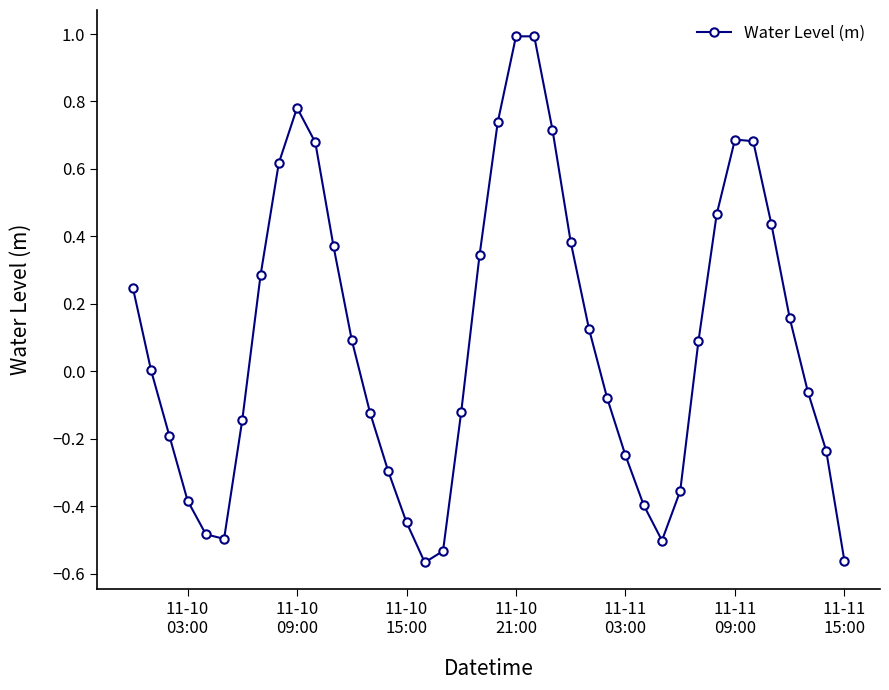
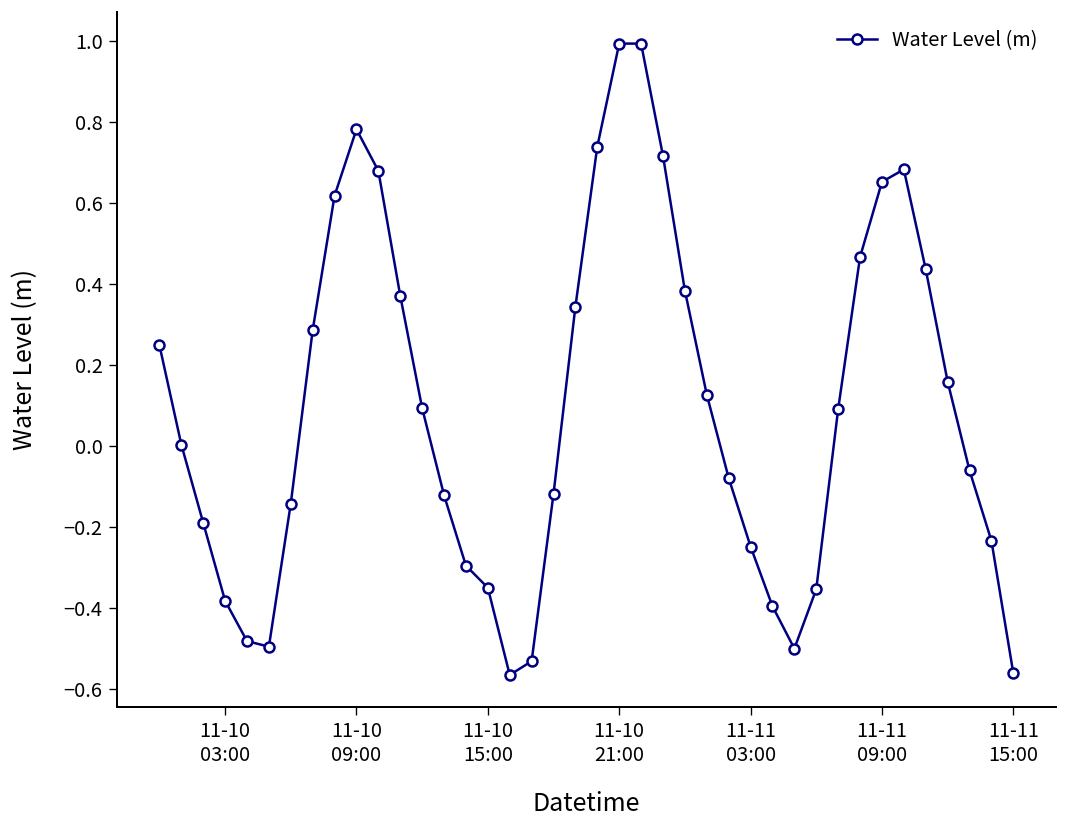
11-10 15:00: -0.45 -> -0.35
11-11 09:00: 0.69 -> 0.65
